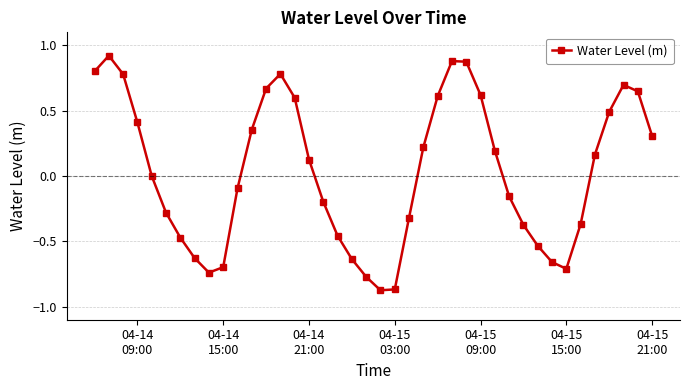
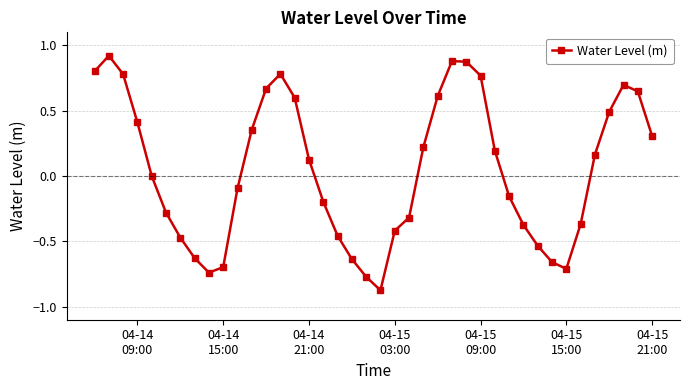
04-15 03:00: -0.87 -> -0.42
04-15 09:00: 0.62 -> 0.77
